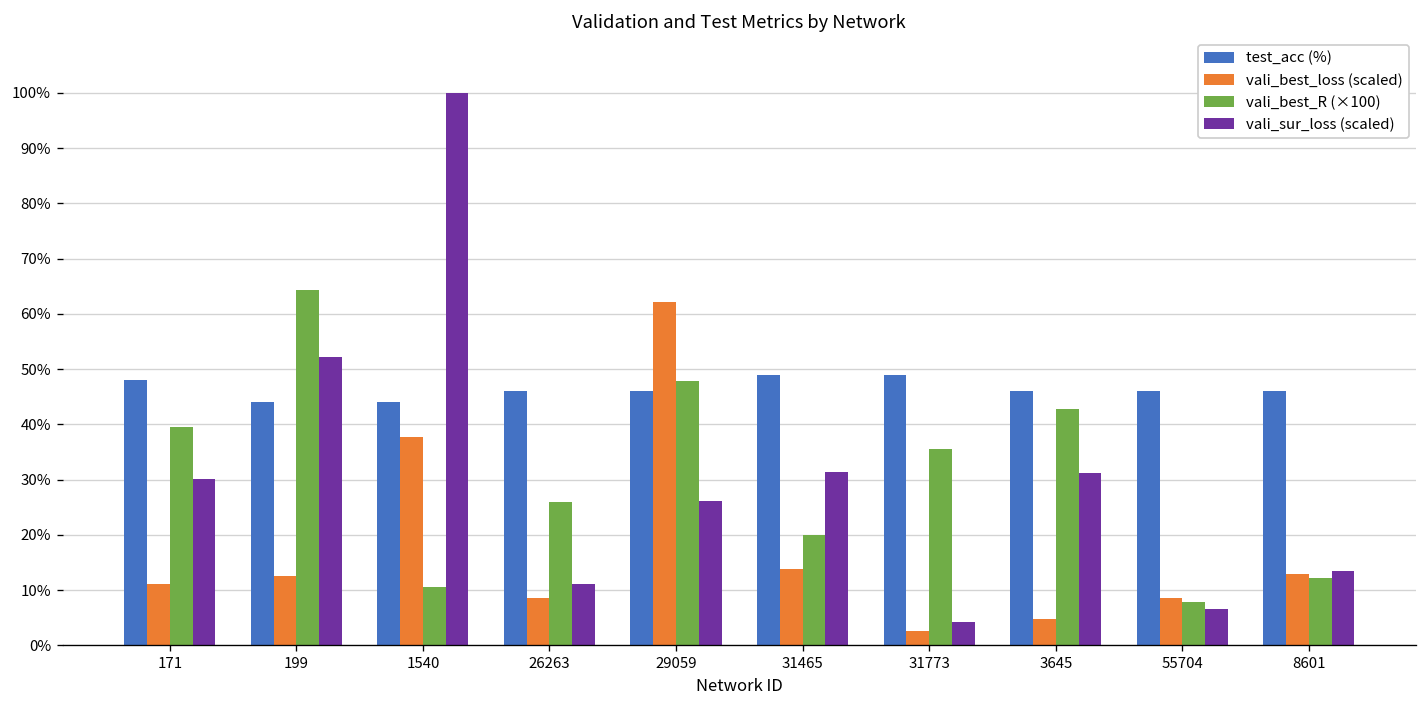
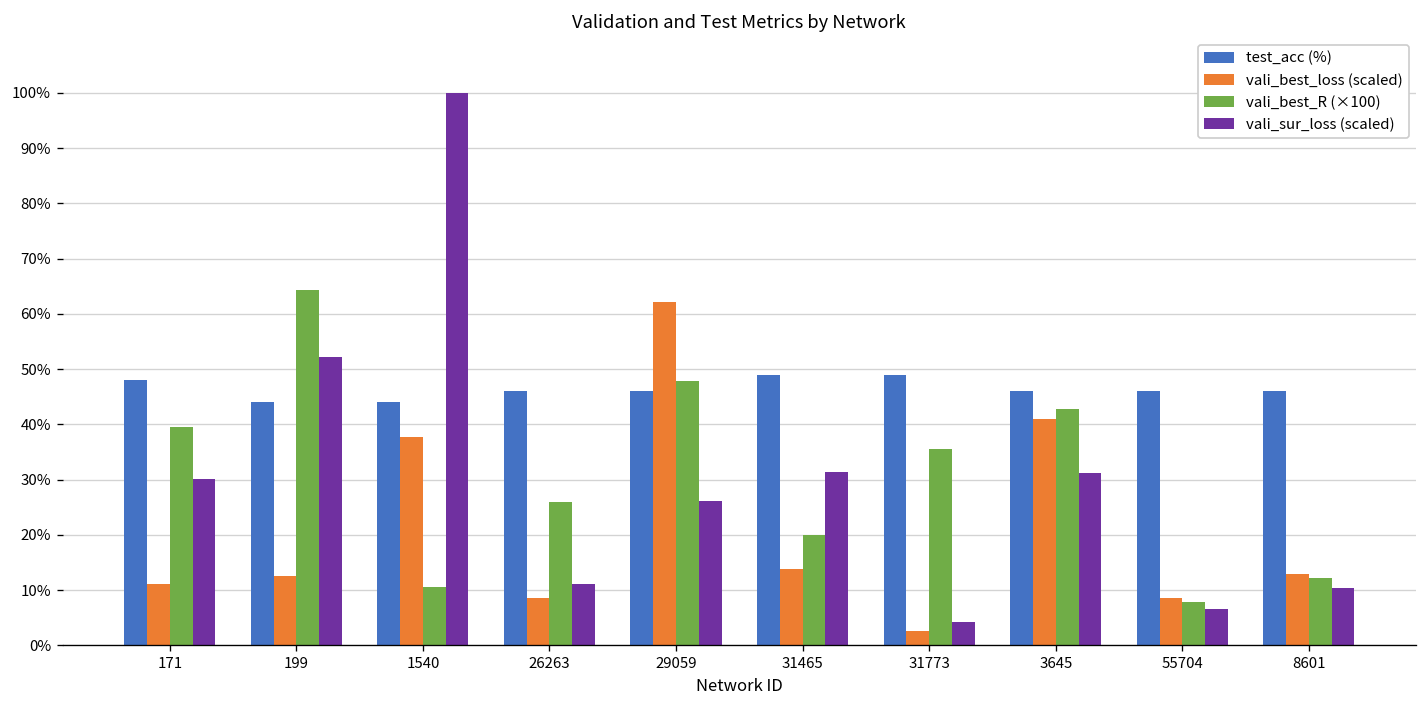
vali_best_loss (scaled), 3645: 5% -> 41%
vali_sur_loss (scaled), 8601: 13% -> 10%
